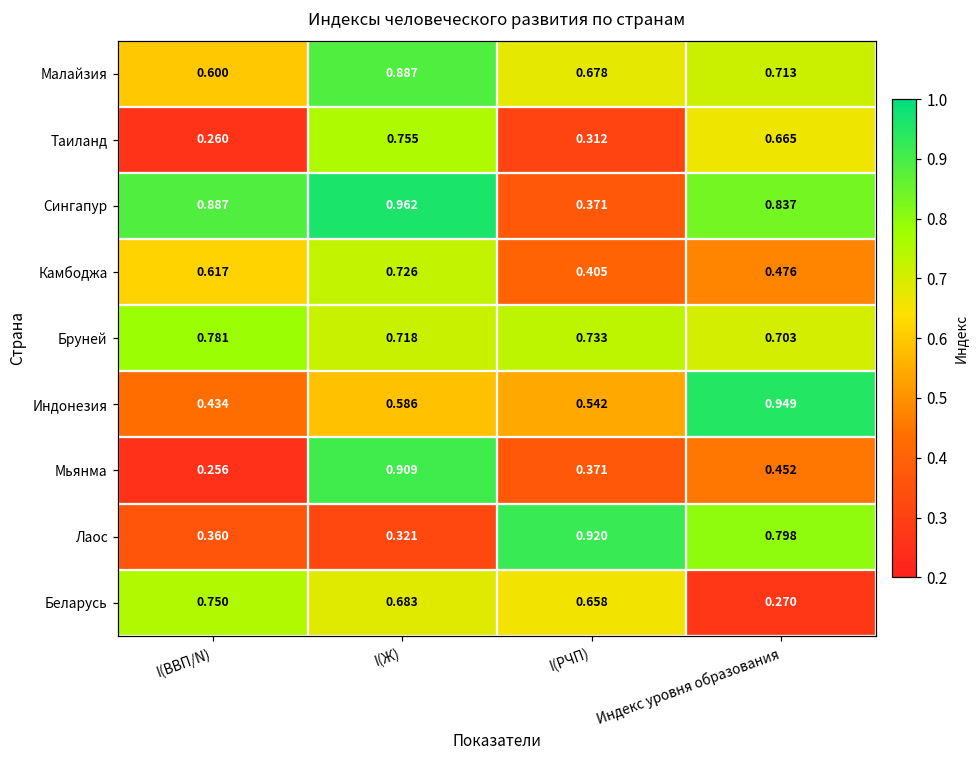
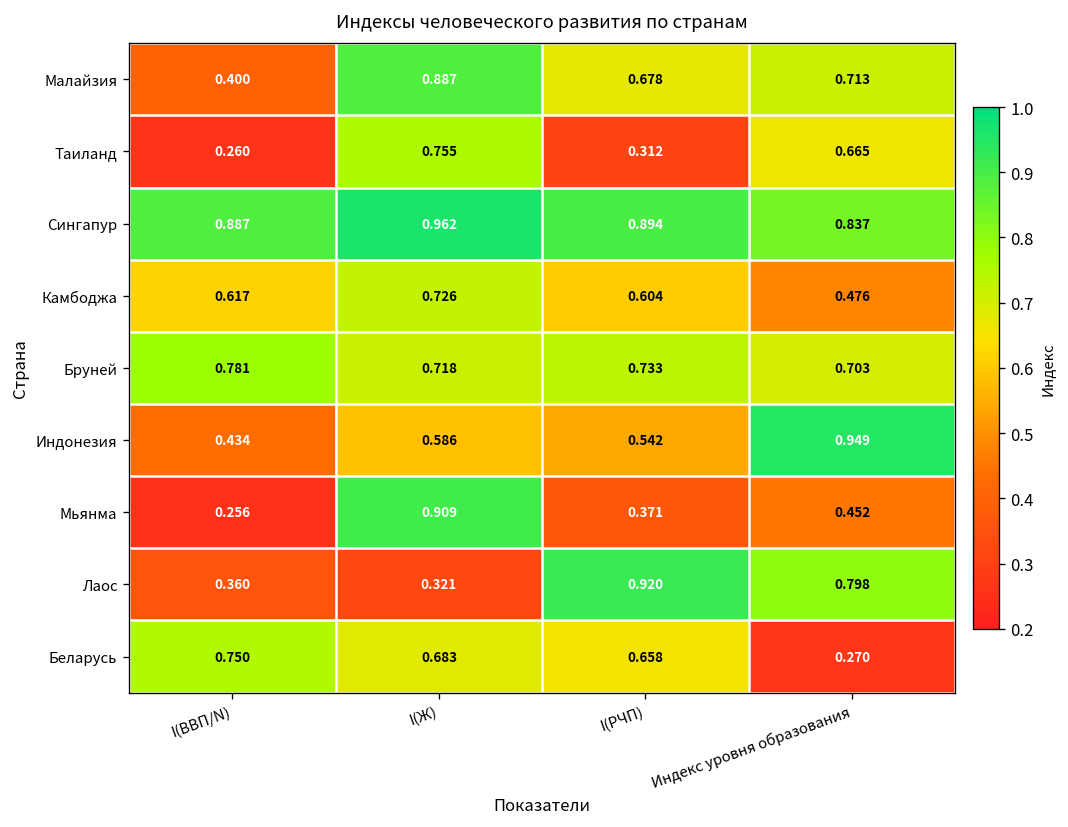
Малайзия, I(ВВП/N): 0.600 -> 0.400
Сингапур, I(РЧП): 0.371 -> 0.894
Камбоджа, I(РЧП): 0.405 -> 0.604
